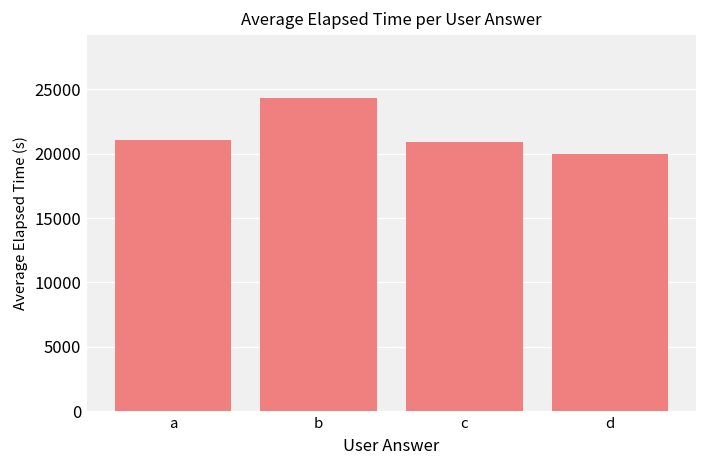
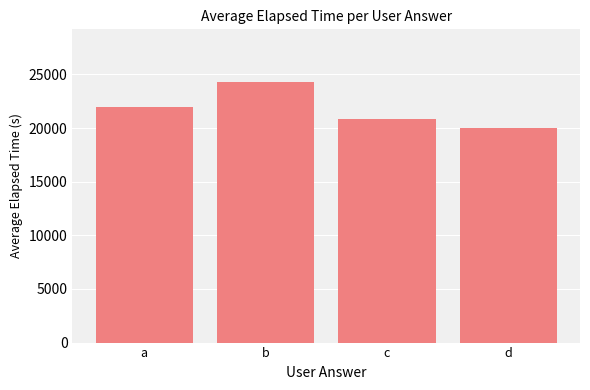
a: 21000 -> 22000
